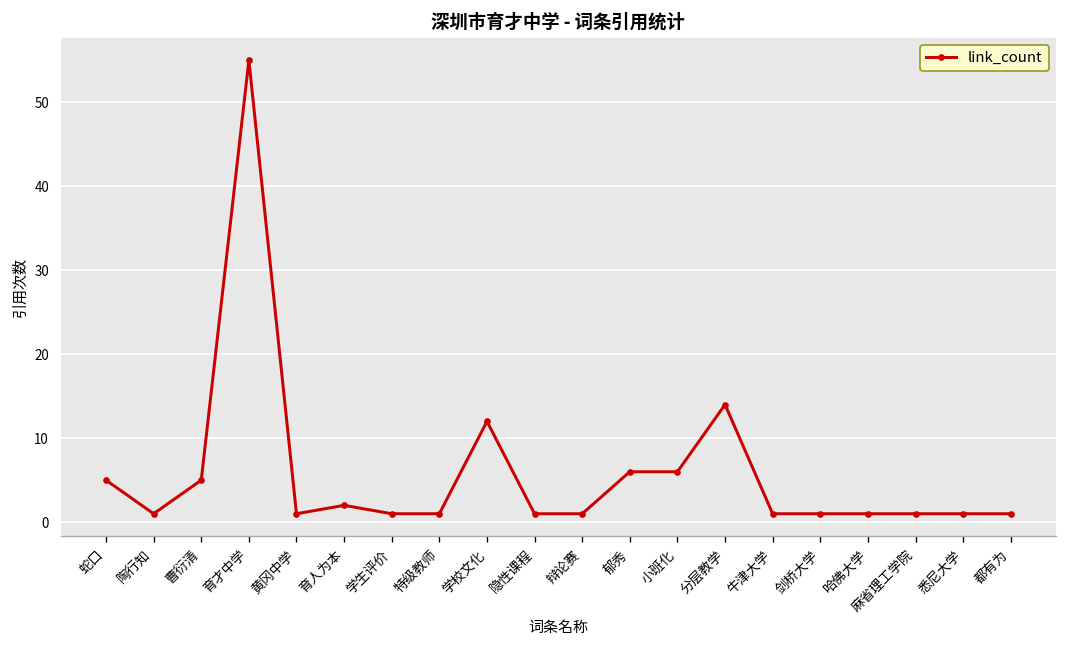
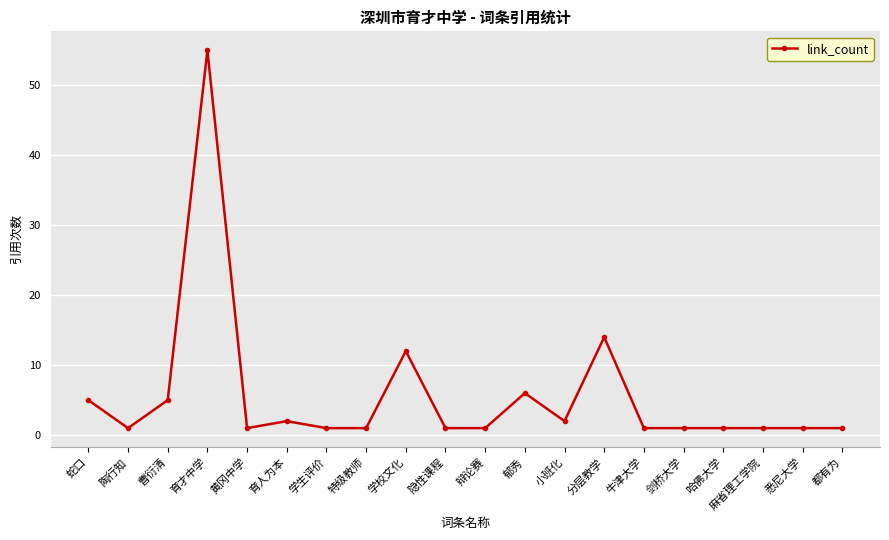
小班化: 6 -> 2
